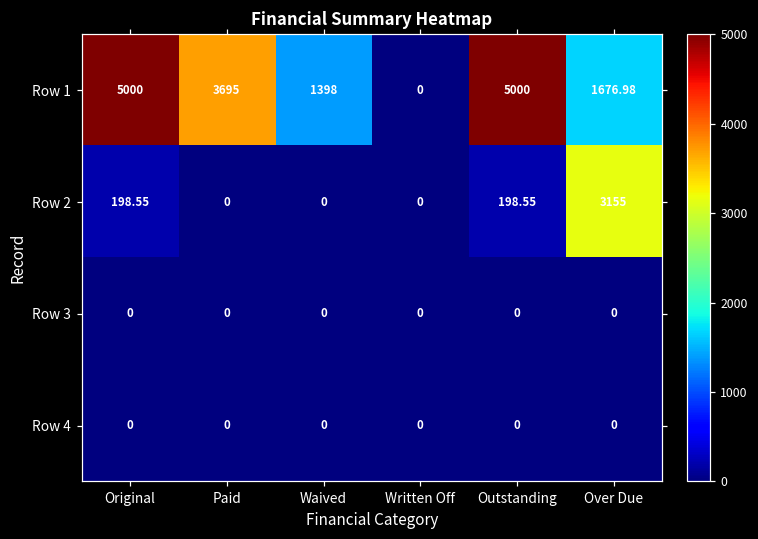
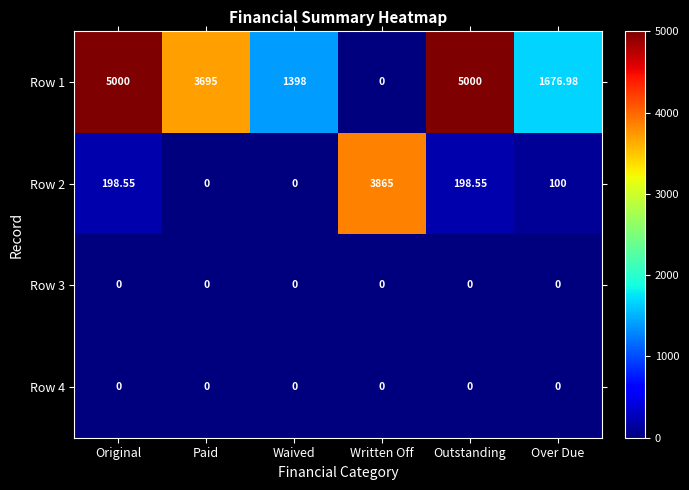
Row 2, Written Off: 0 -> 3865
Row 2, Over Due: 3155 -> 100
